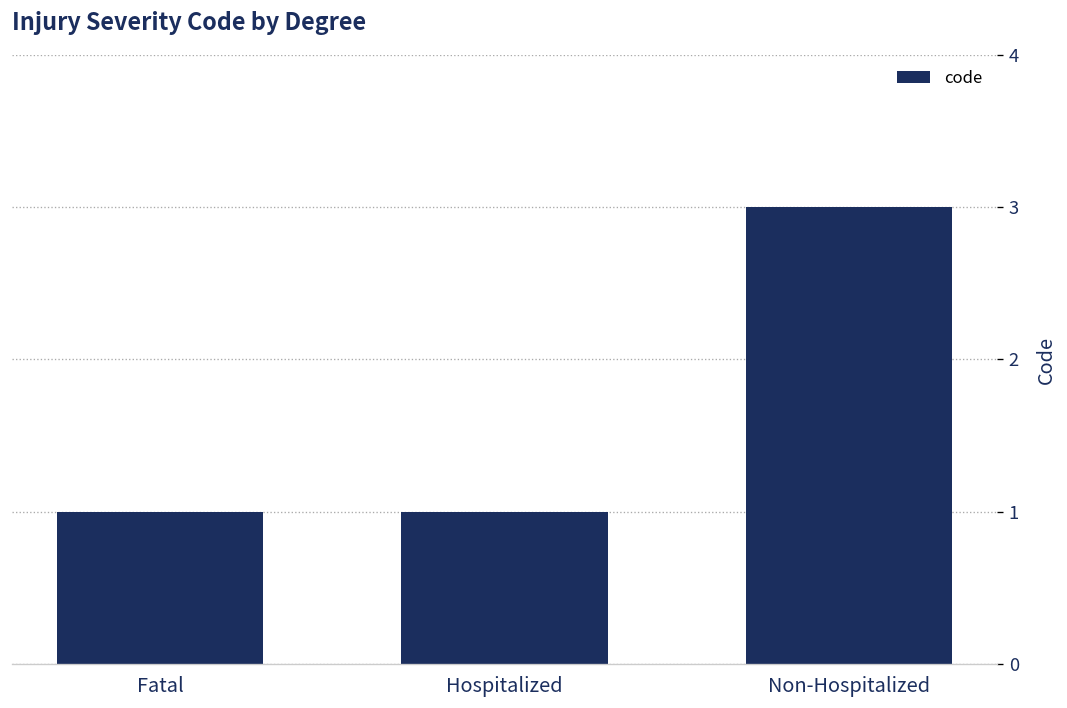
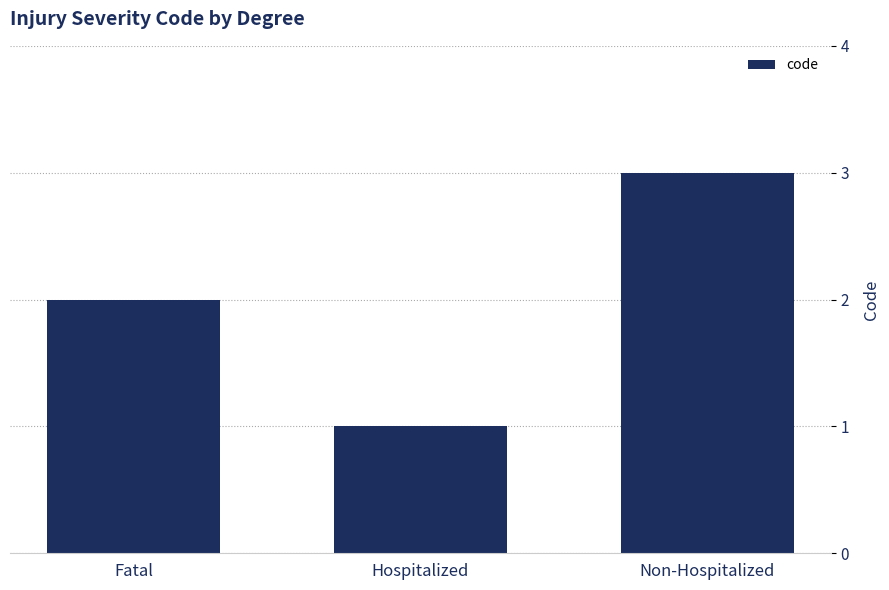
Fatal: 1 -> 2
